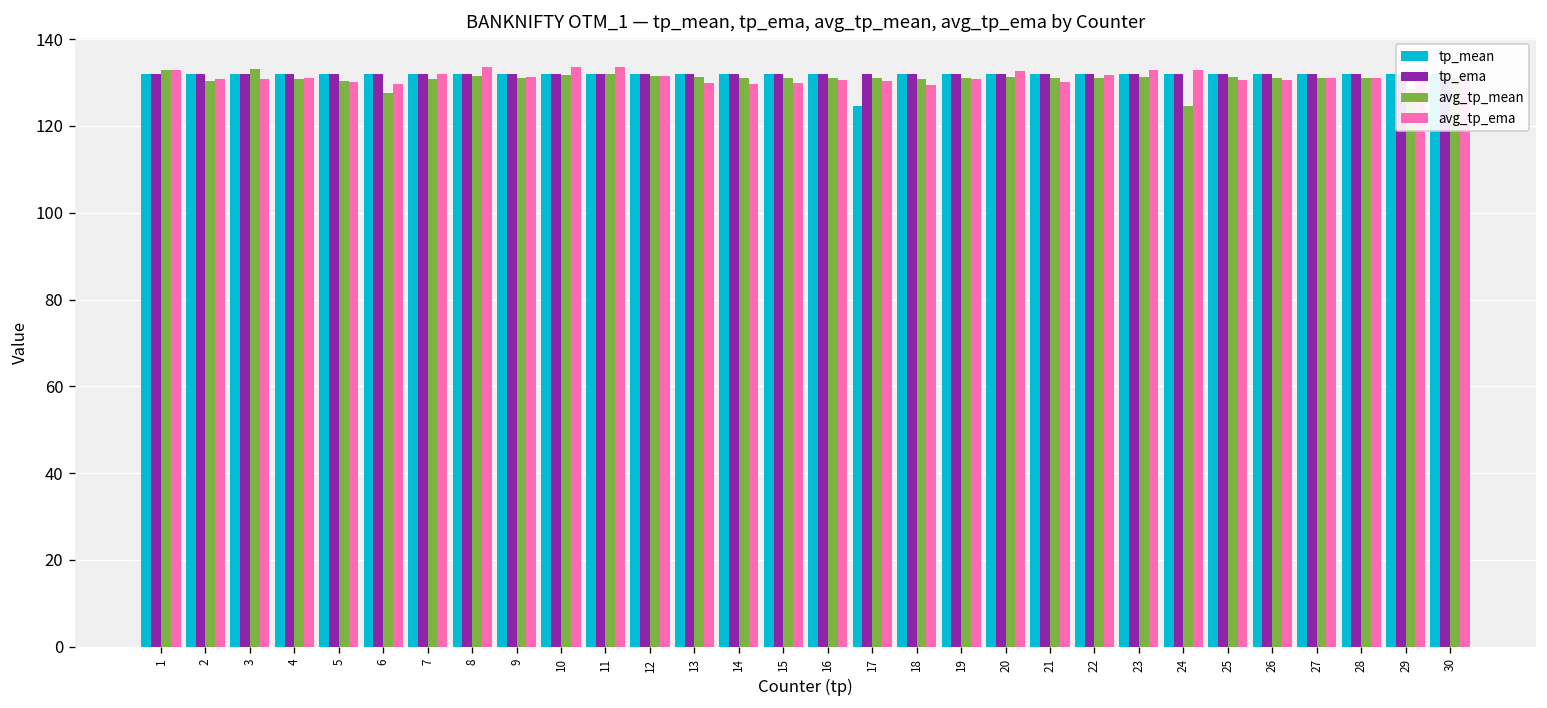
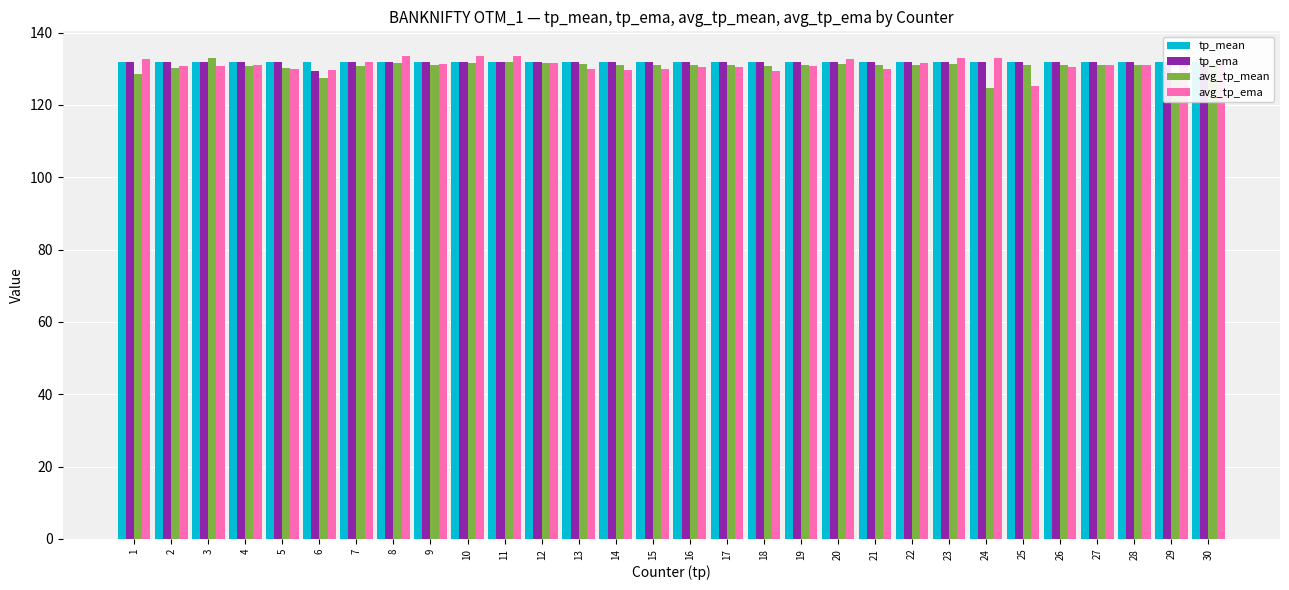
avg_tp_mean, 1: 133 -> 129
tp_ema, 6: 132 -> 129
tp_mean, 17: 124 -> 132
avg_tp_ema, 25: 131 -> 125
